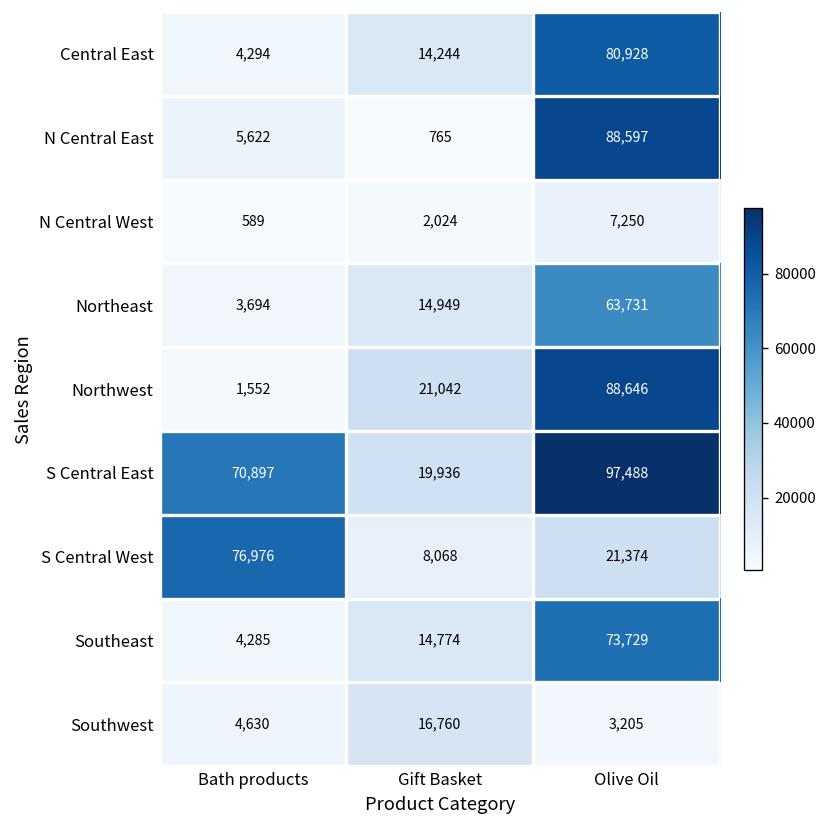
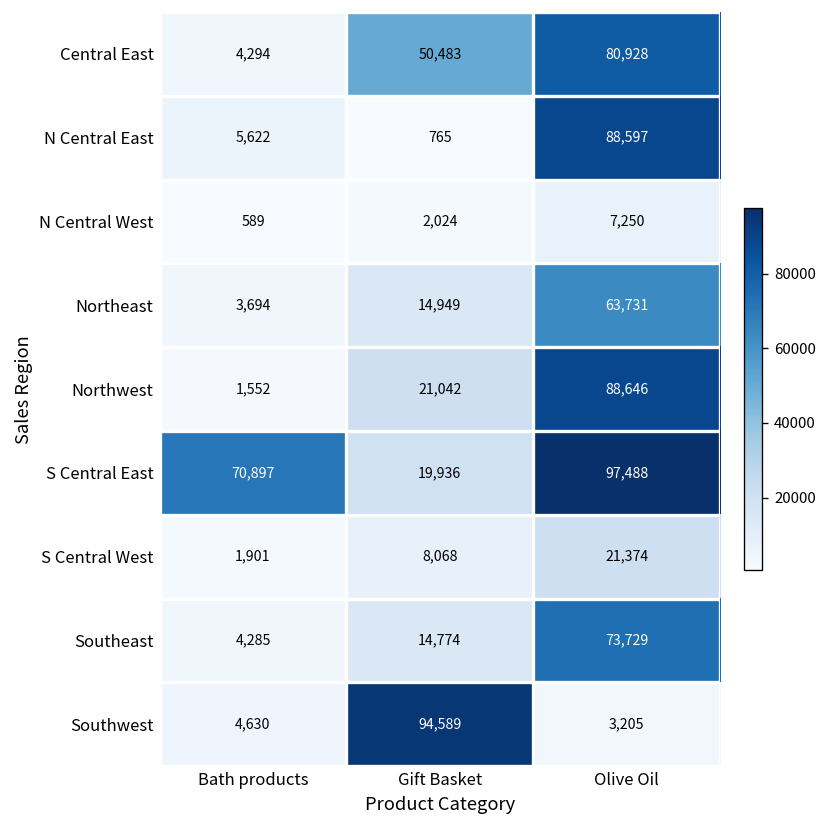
Central East, Gift Basket: 14,244 -> 50,483
S Central West, Bath products: 76,976 -> 1,901
Southwest, Gift Basket: 16,760 -> 94,589
